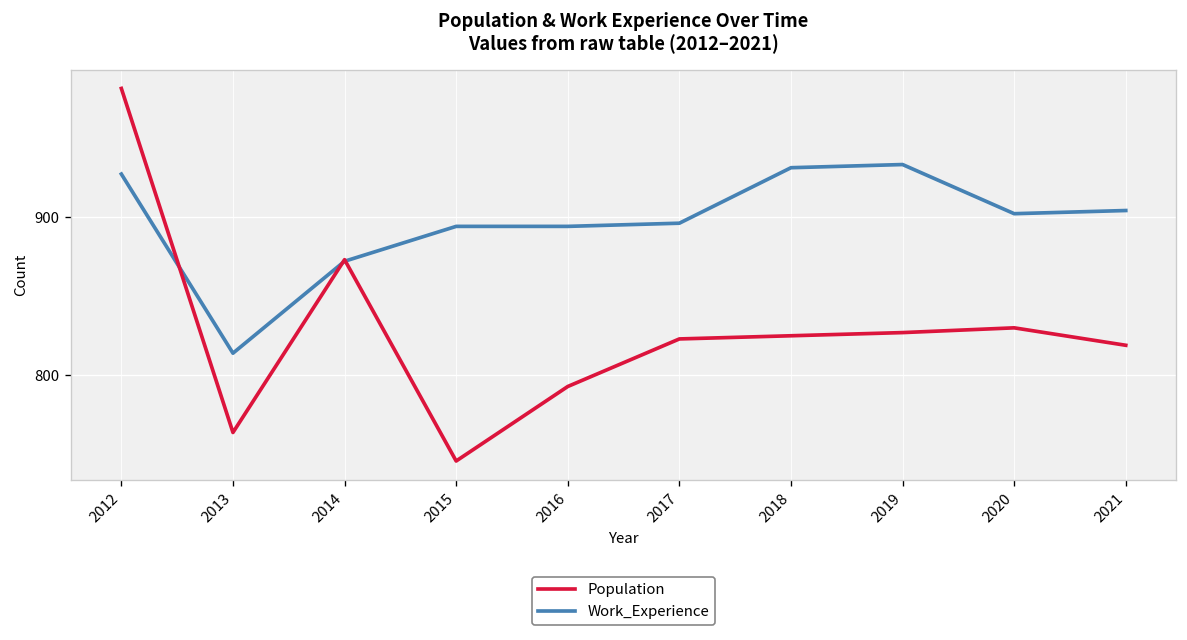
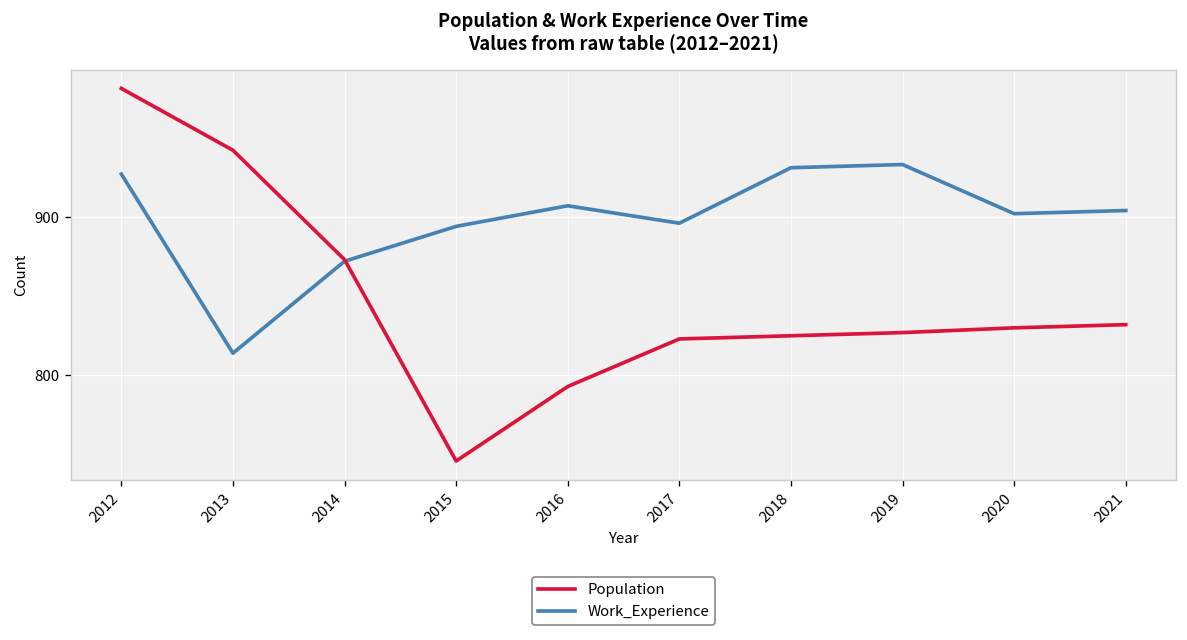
Population, 2013: 764 -> 942
Work_Experience, 2016: 894 -> 907
Population, 2021: 819 -> 832
